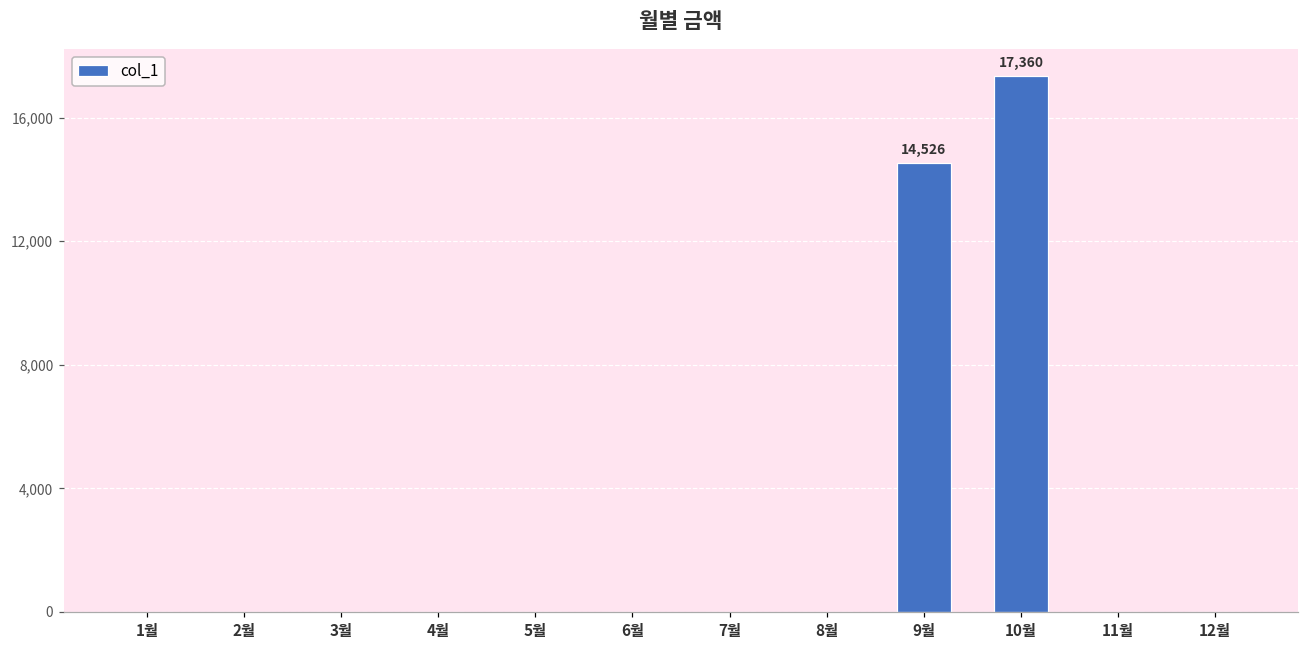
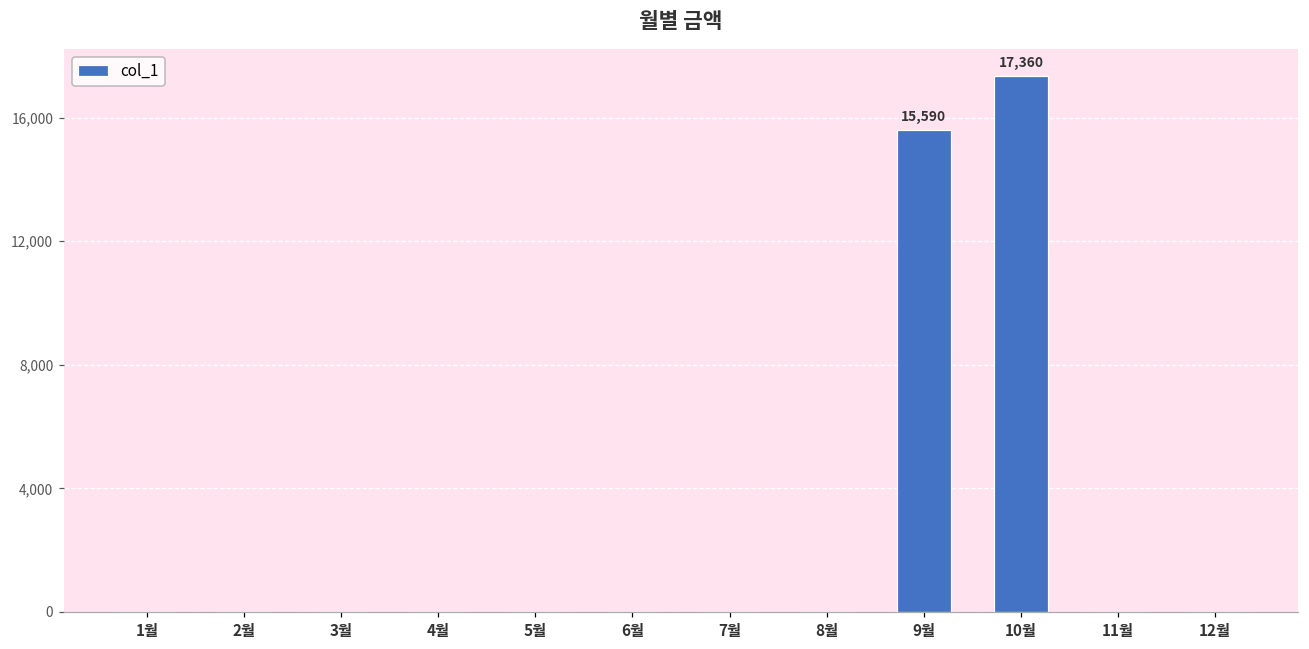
9월: 14,526 -> 15,590
